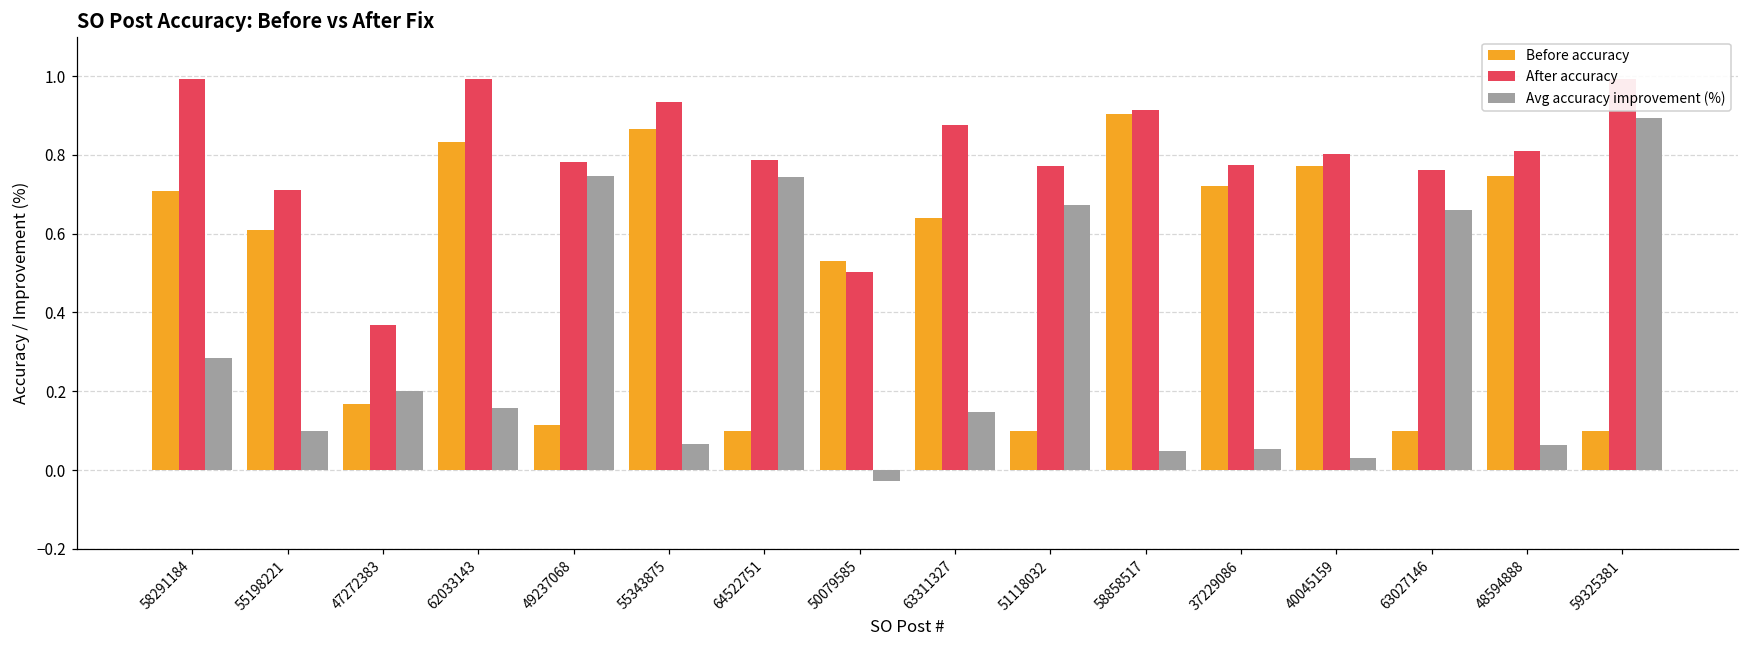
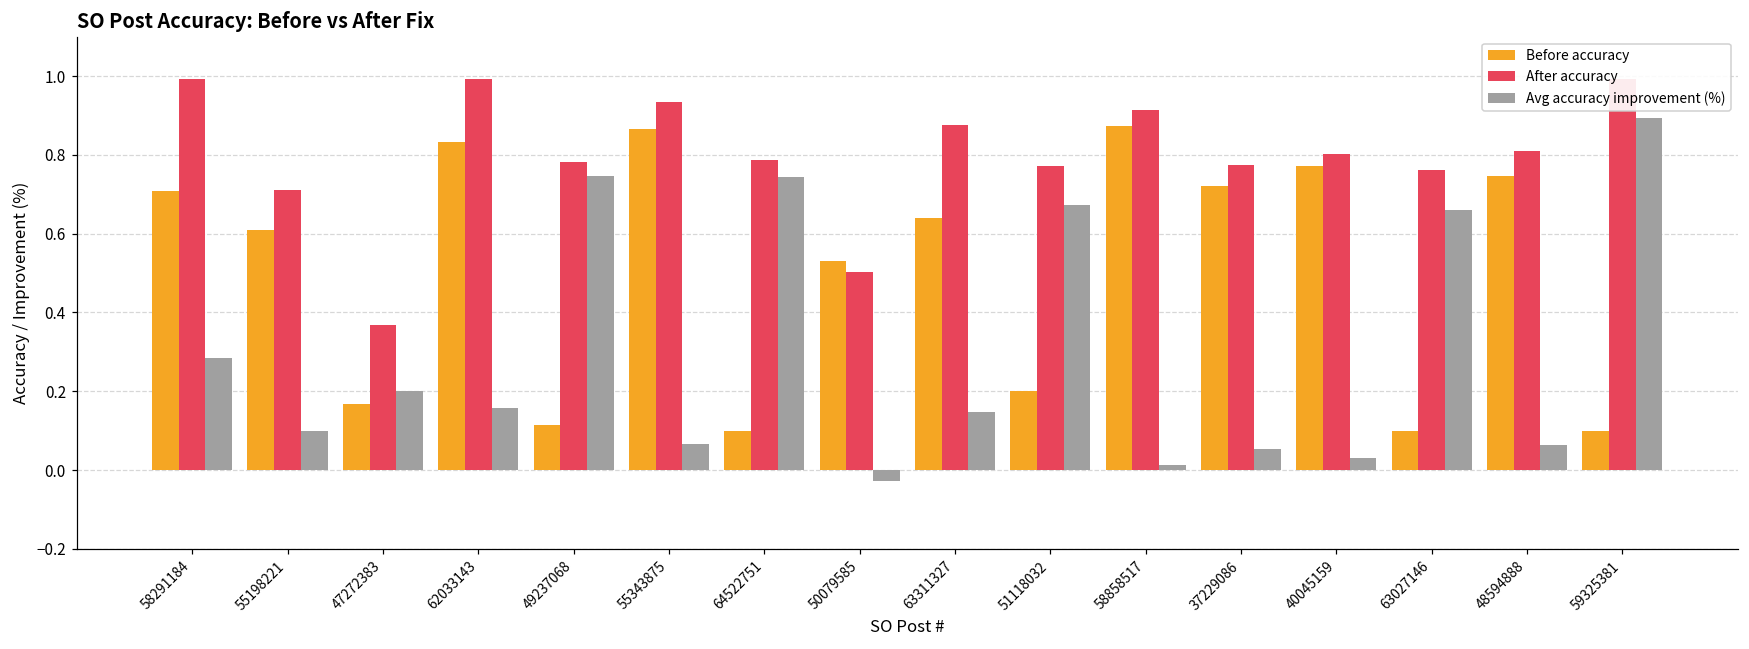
Before accuracy, 51118032: 0.1 -> 0.2
Before accuracy, 58858517: 0.90 -> 0.87
Avg accuracy improvement (%), 58858517: 0.05 -> 0.01
